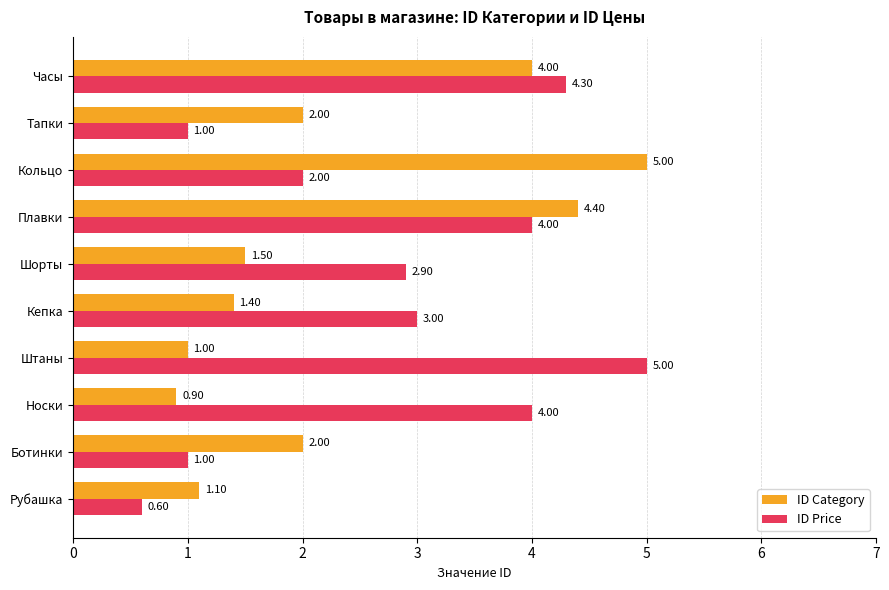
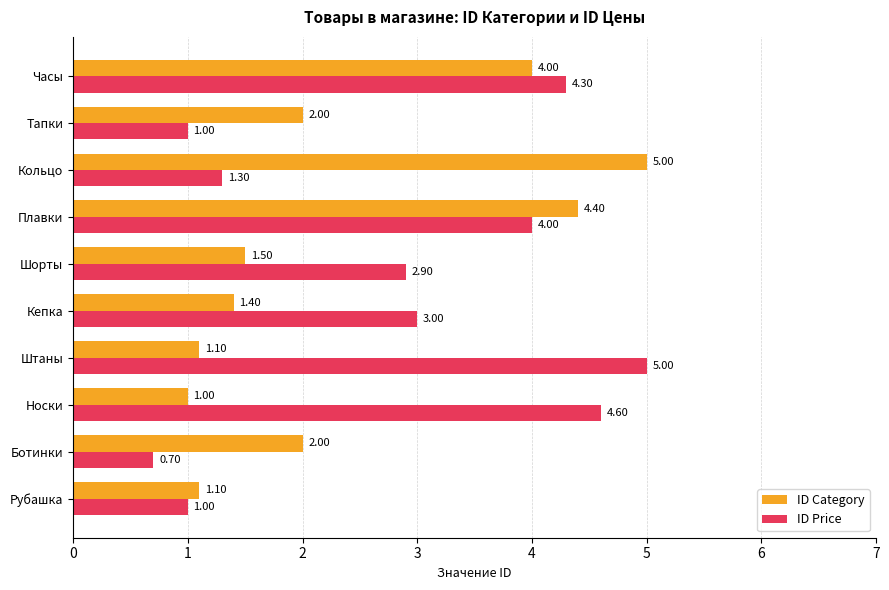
ID Price, Кольцо: 2.00 -> 1.30
ID Category, Штаны: 1.00 -> 1.10
ID Category, Носки: 0.90 -> 1.00
ID Price, Носки: 4.00 -> 4.60
ID Price, Ботинки: 1.00 -> 0.70
ID Price, Рубашка: 0.60 -> 1.00
